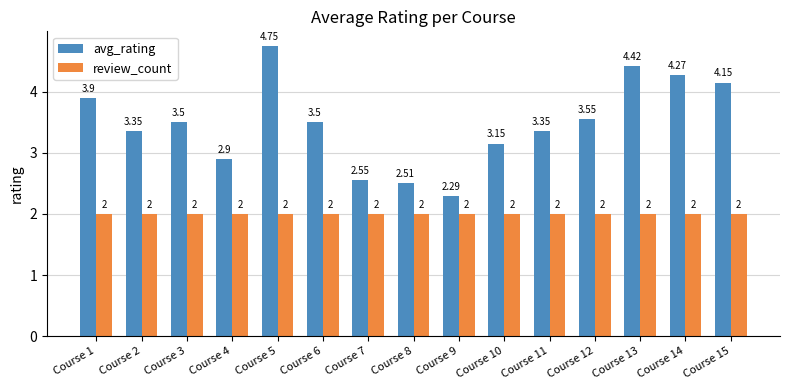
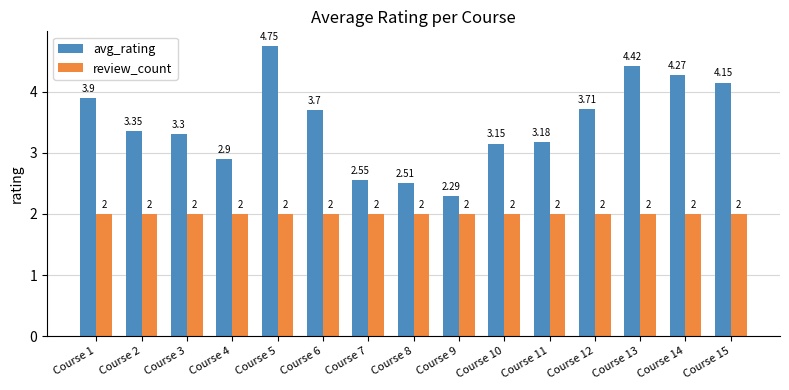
avg_rating, Course 3: 3.5 -> 3.3
avg_rating, Course 6: 3.5 -> 3.7
avg_rating, Course 11: 3.35 -> 3.18
avg_rating, Course 12: 3.55 -> 3.71
